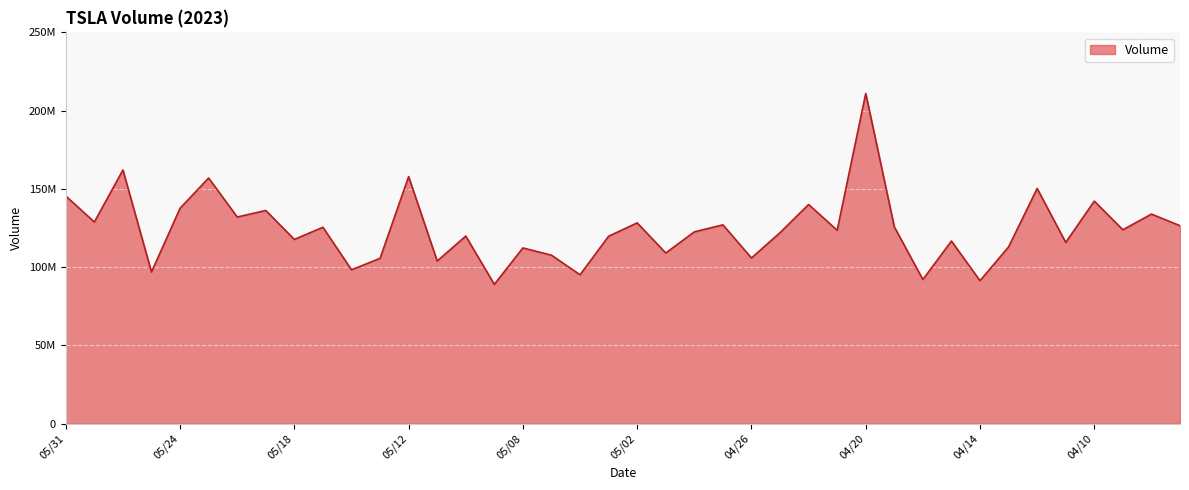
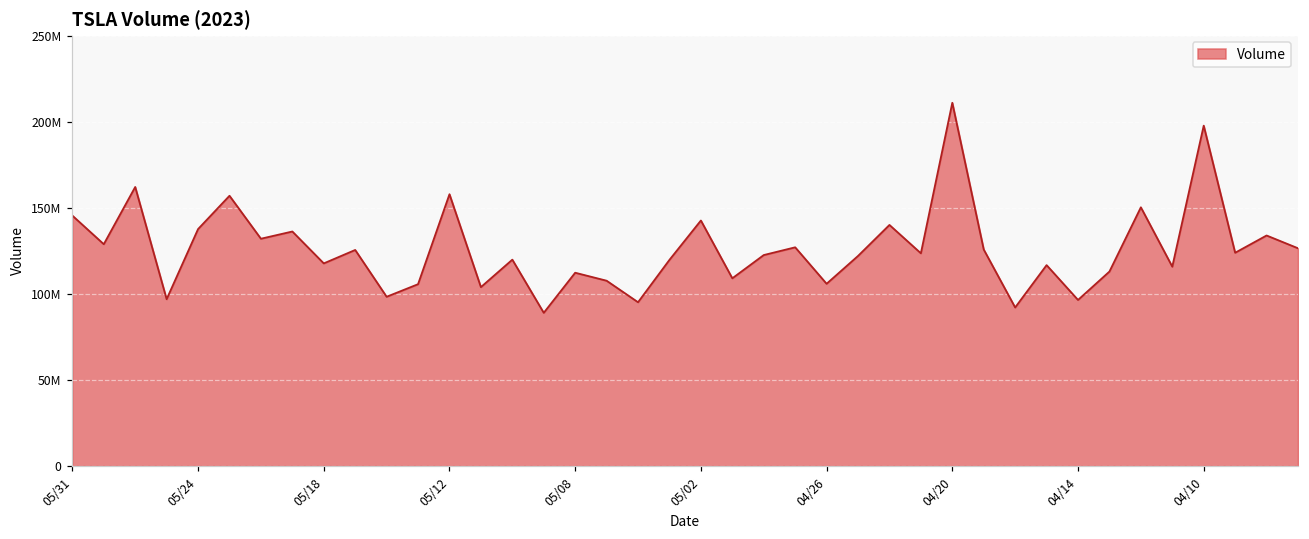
05/02: 128000000 -> 143000000
04/14: 91000000 -> 96000000
04/10: 142000000 -> 198000000
